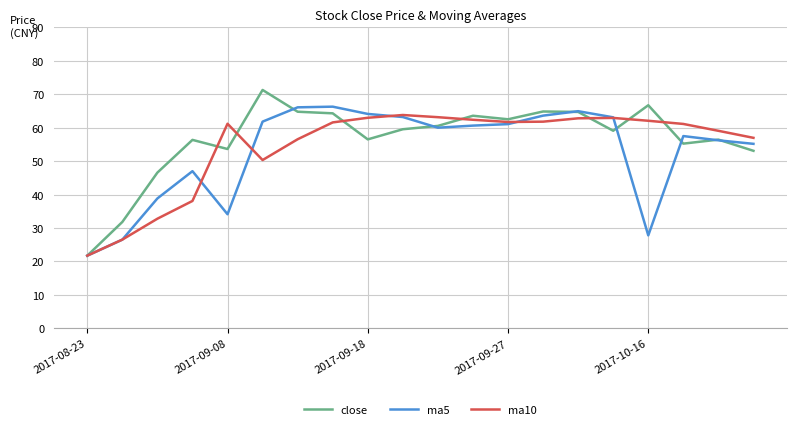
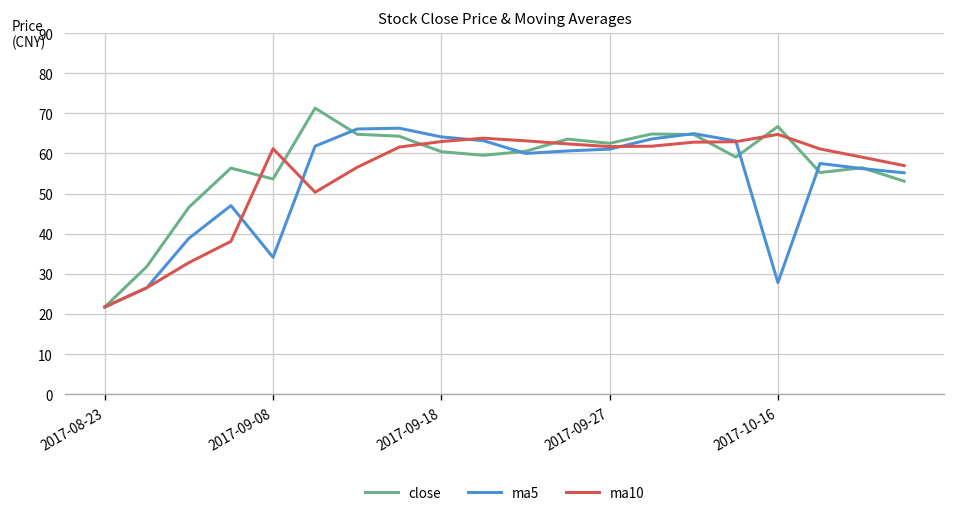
close, 2017-09-18: 57 -> 60
ma10, 2017-10-16: 62 -> 65
